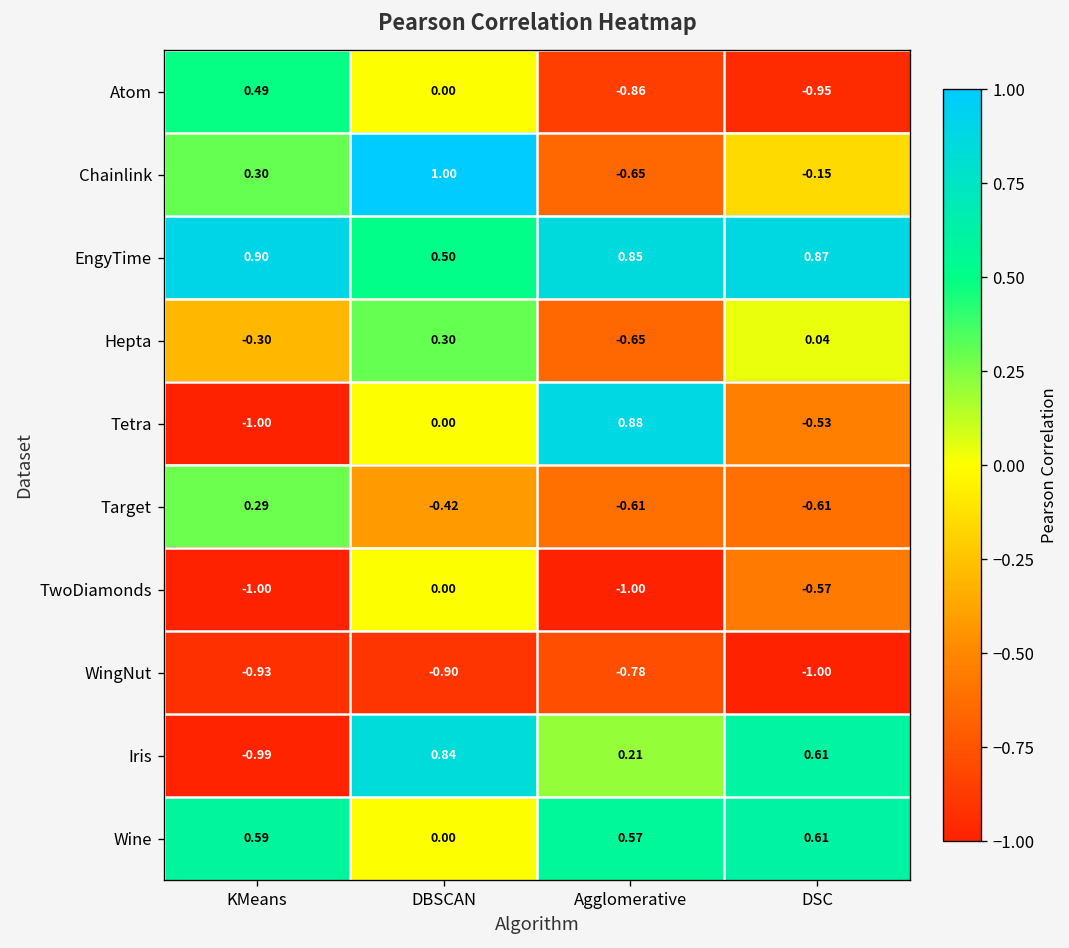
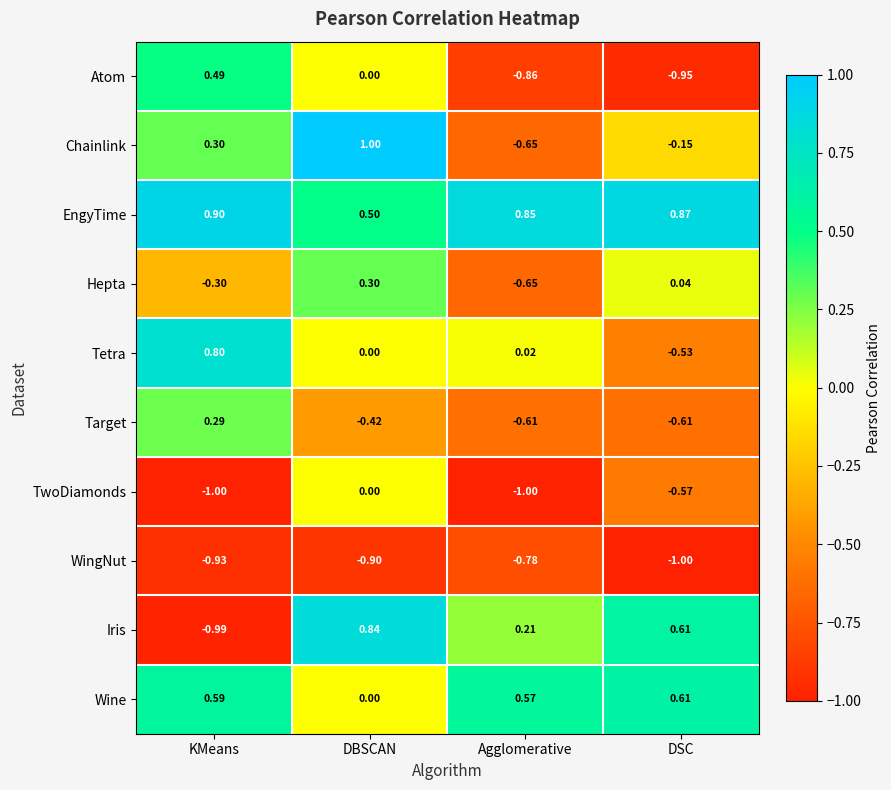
Tetra, KMeans: -1.00 -> 0.80
Tetra, Agglomerative: 0.88 -> 0.02
